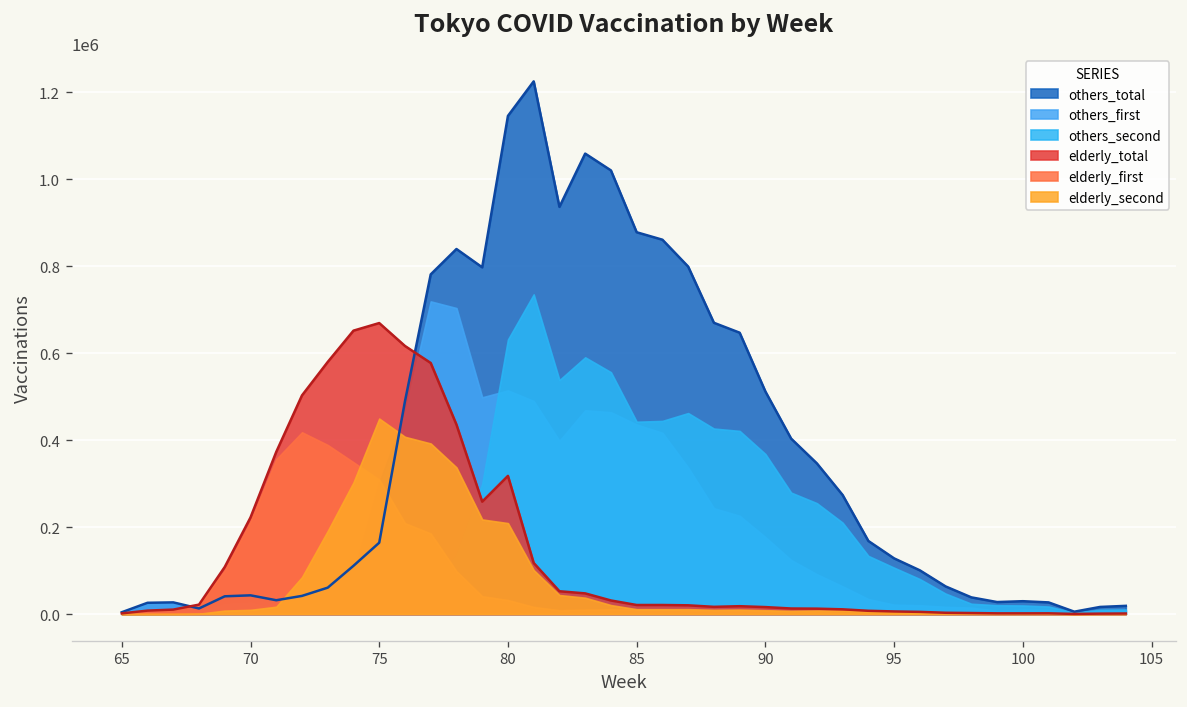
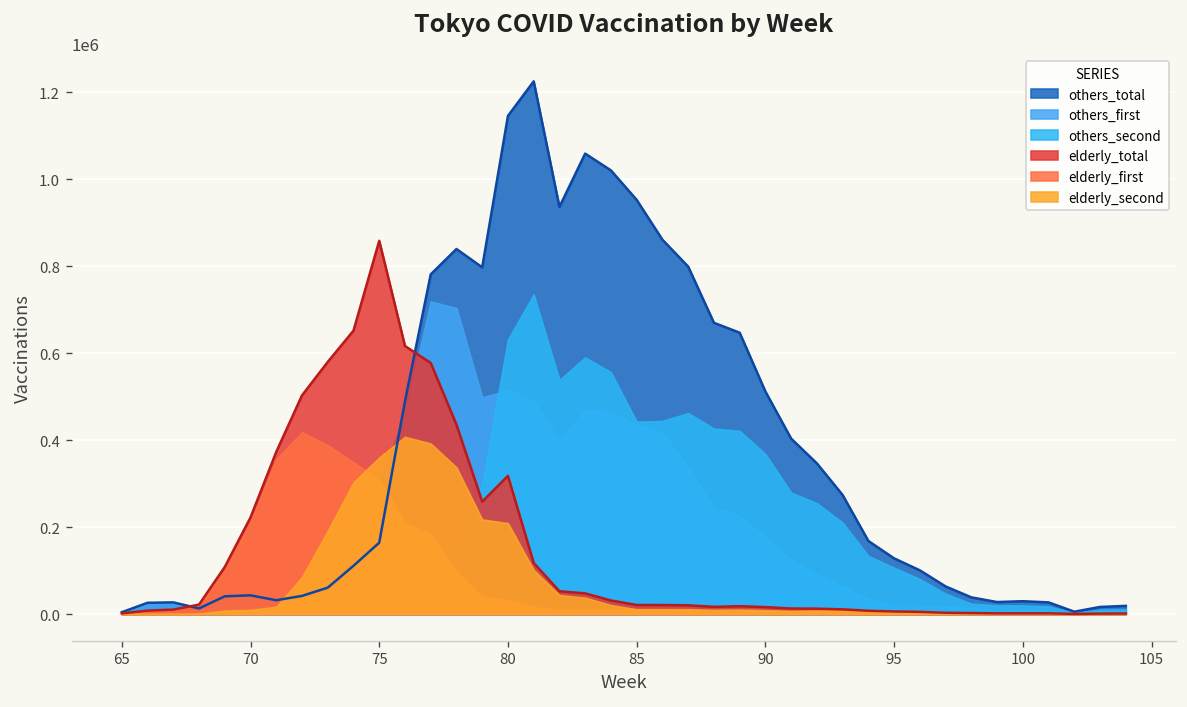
elderly_total, 75: 670000 -> 860000
elderly_second, 75: 450000 -> 360000
others_total, 85: 880000 -> 950000
